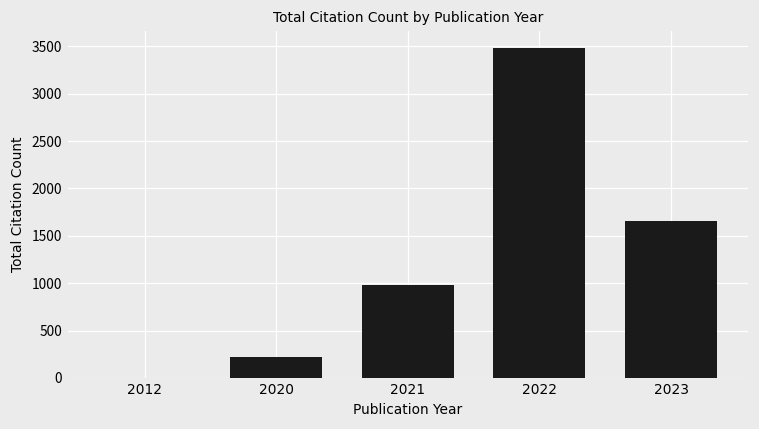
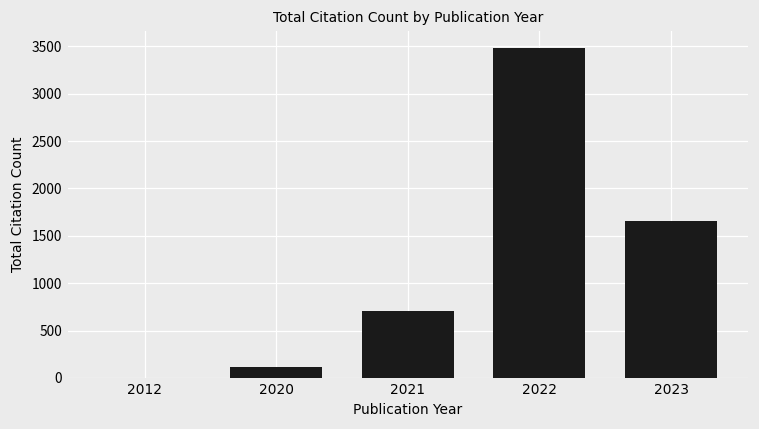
2020: 200 -> 100
2021: 1000 -> 700
